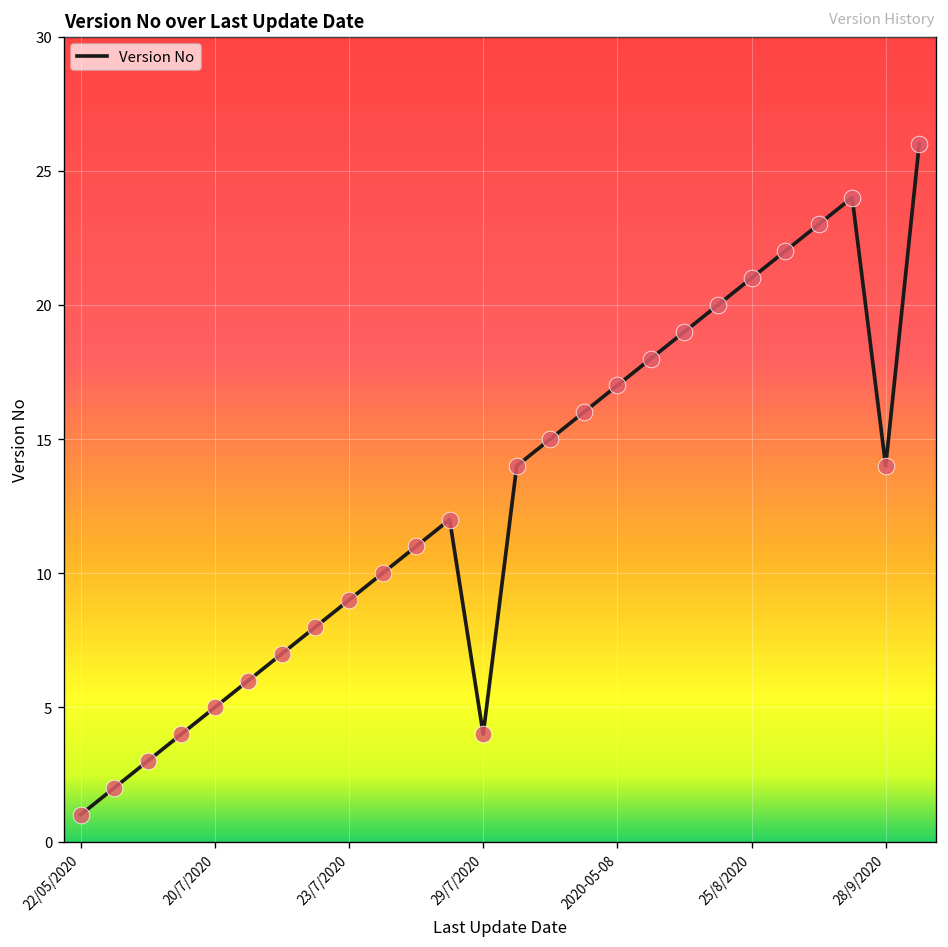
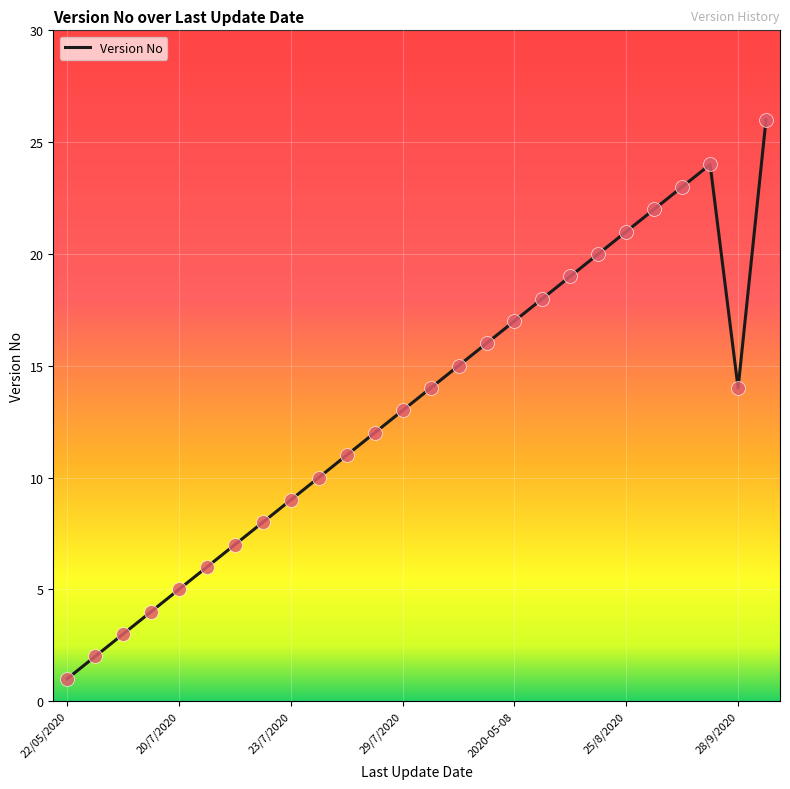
29/7/2020: 4 -> 13
